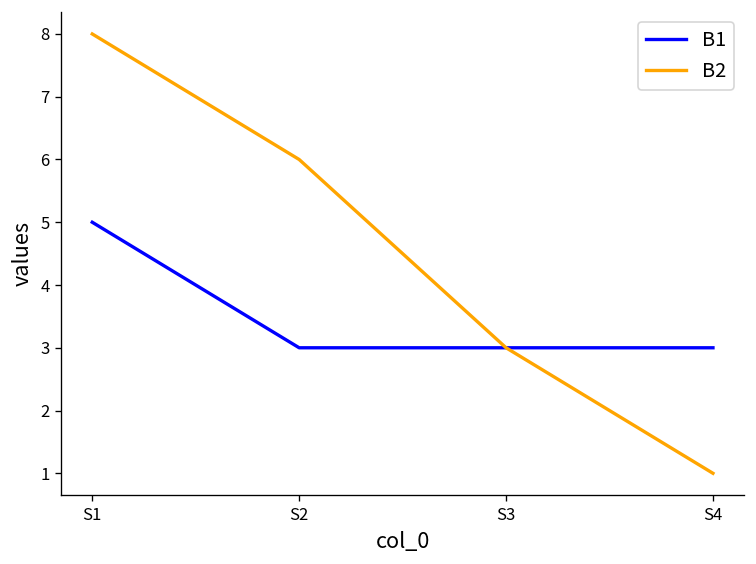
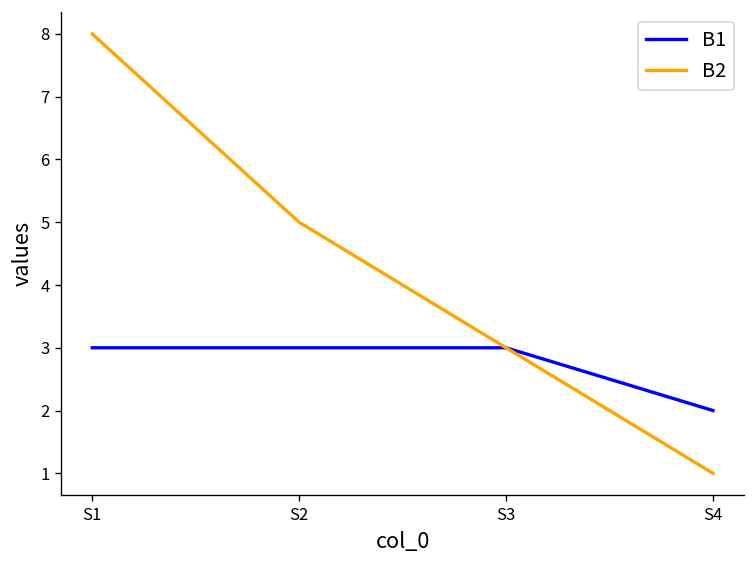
B1, S1: 5 -> 3
B2, S2: 6 -> 5
B1, S4: 3 -> 2
